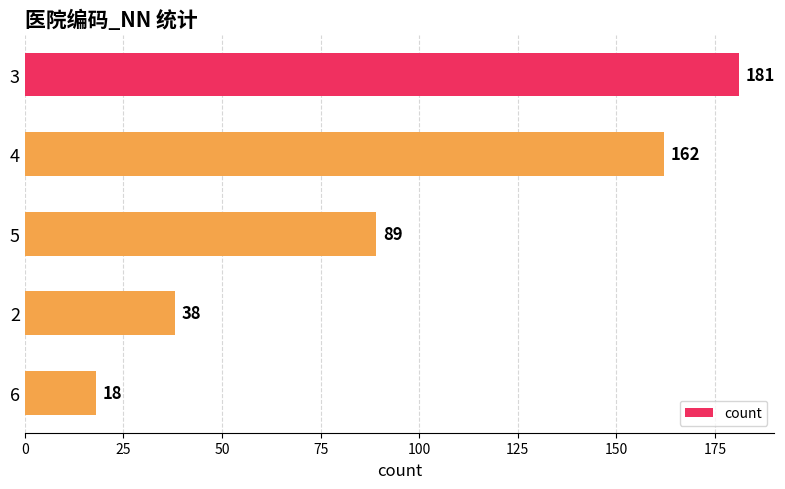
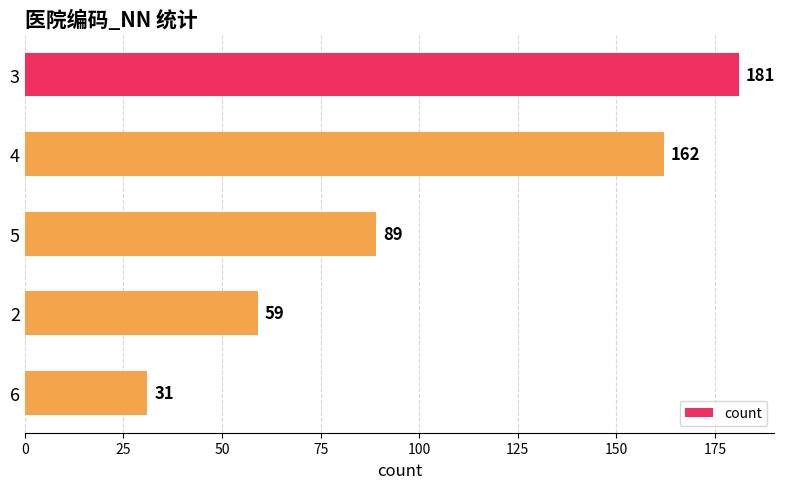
2: 38 -> 59
6: 18 -> 31
